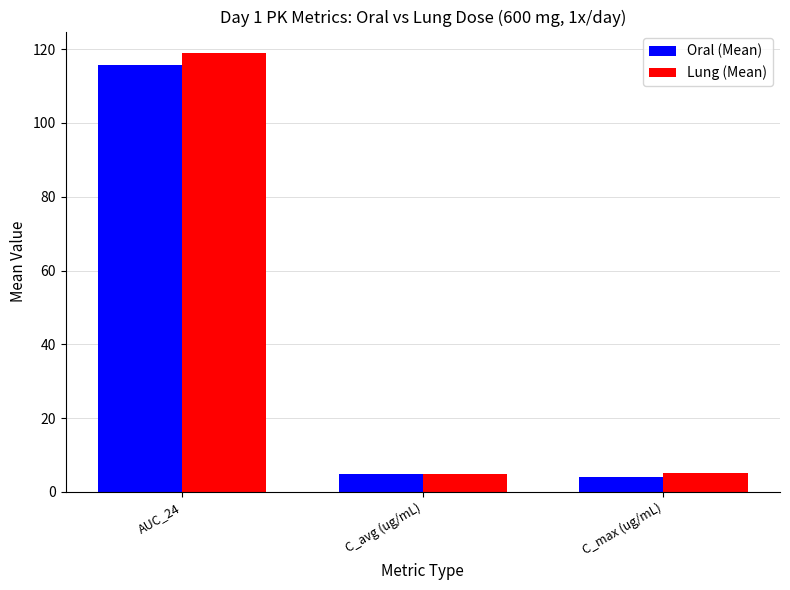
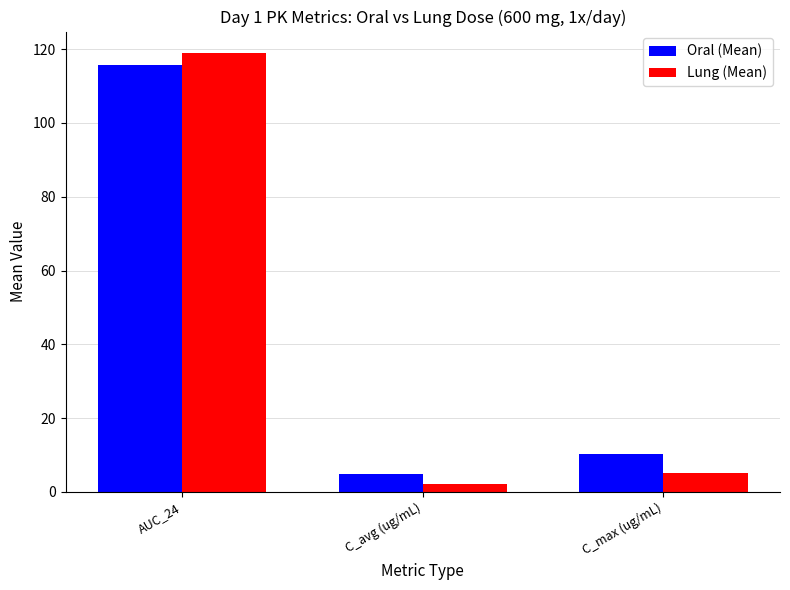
Lung (Mean), C_avg (ug/mL): 5 -> 2
Oral (Mean), C_max (ug/mL): 4 -> 10
